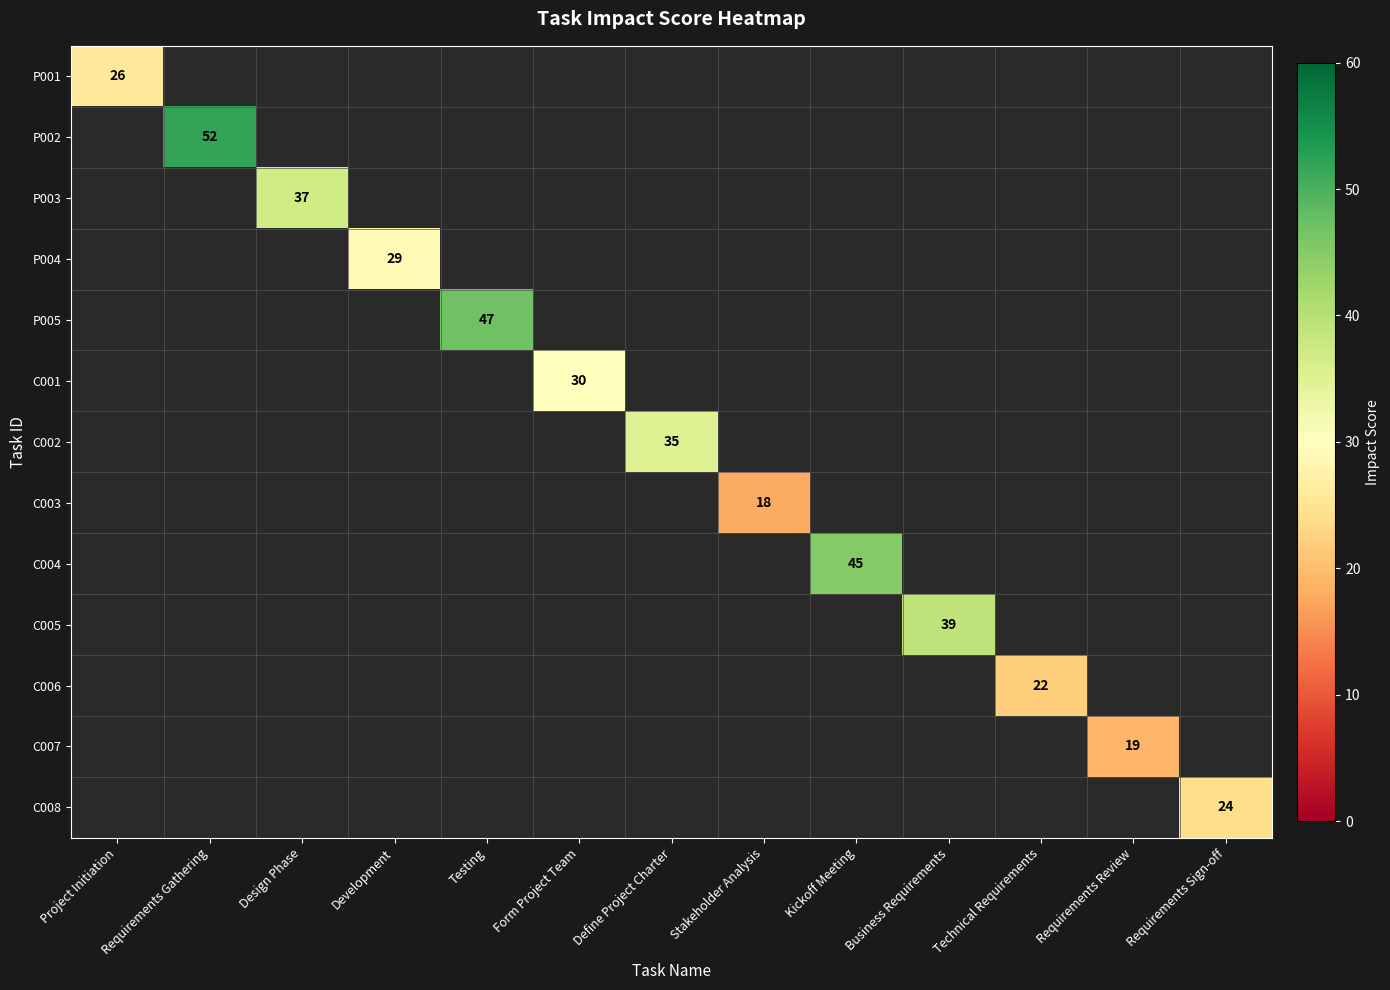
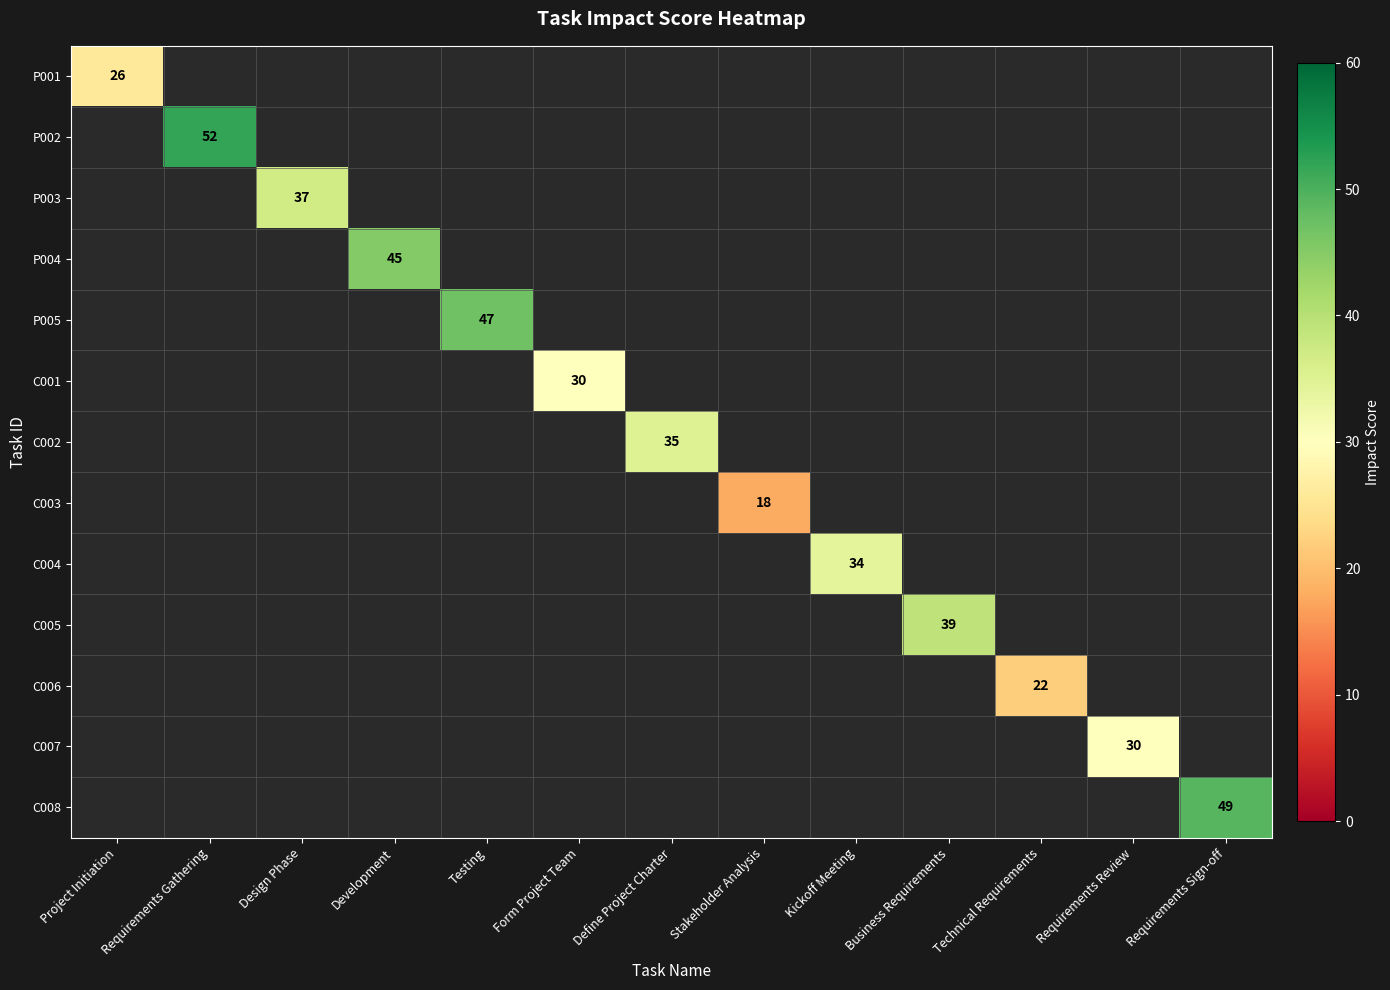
P004, Development: 29 -> 45
C004, Kickoff Meeting: 45 -> 34
C007, Requirements Review: 19 -> 30
C008, Requirements Sign-off: 24 -> 49
